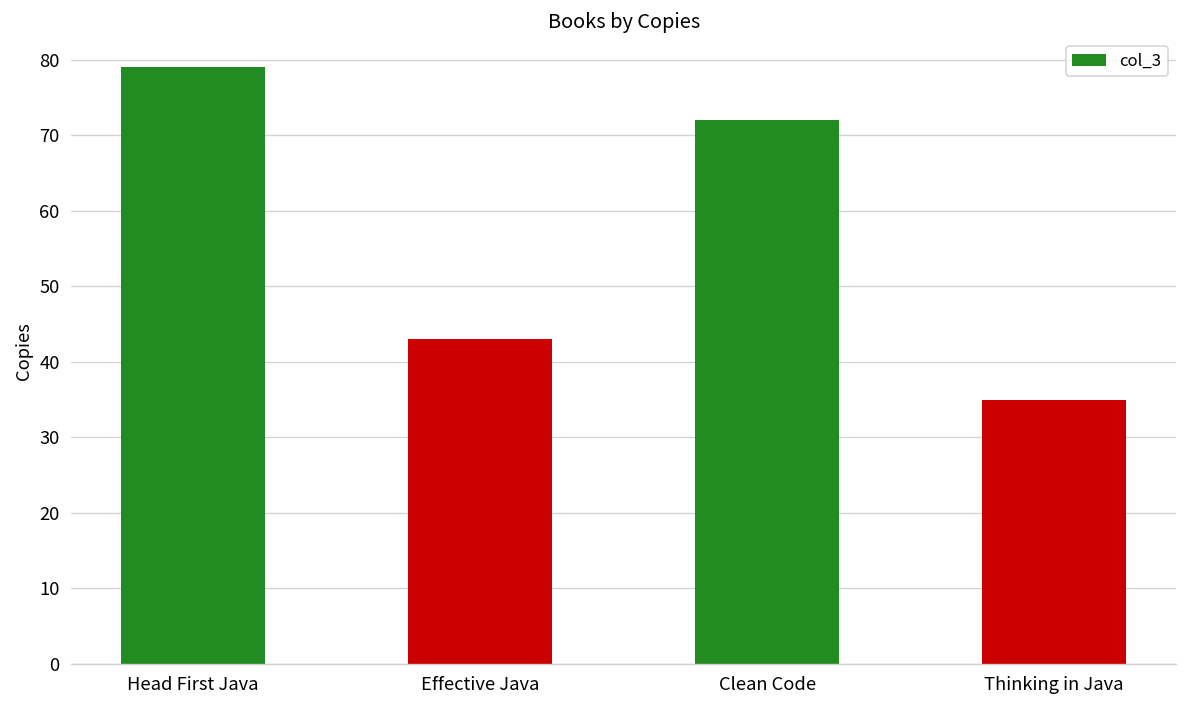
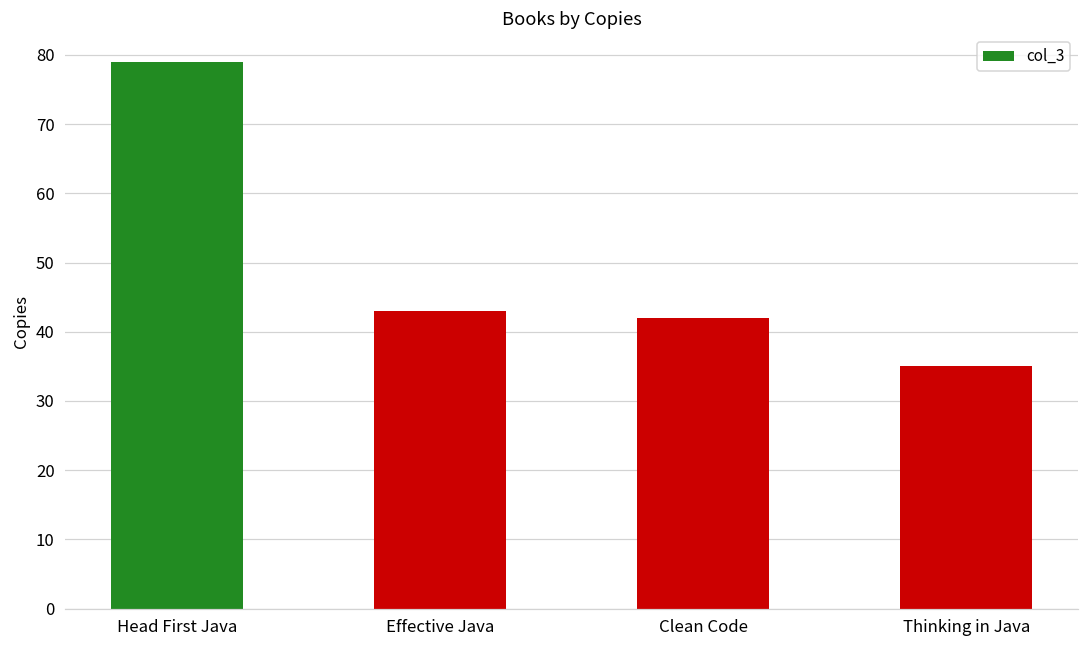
Clean Code: 72 -> 42
